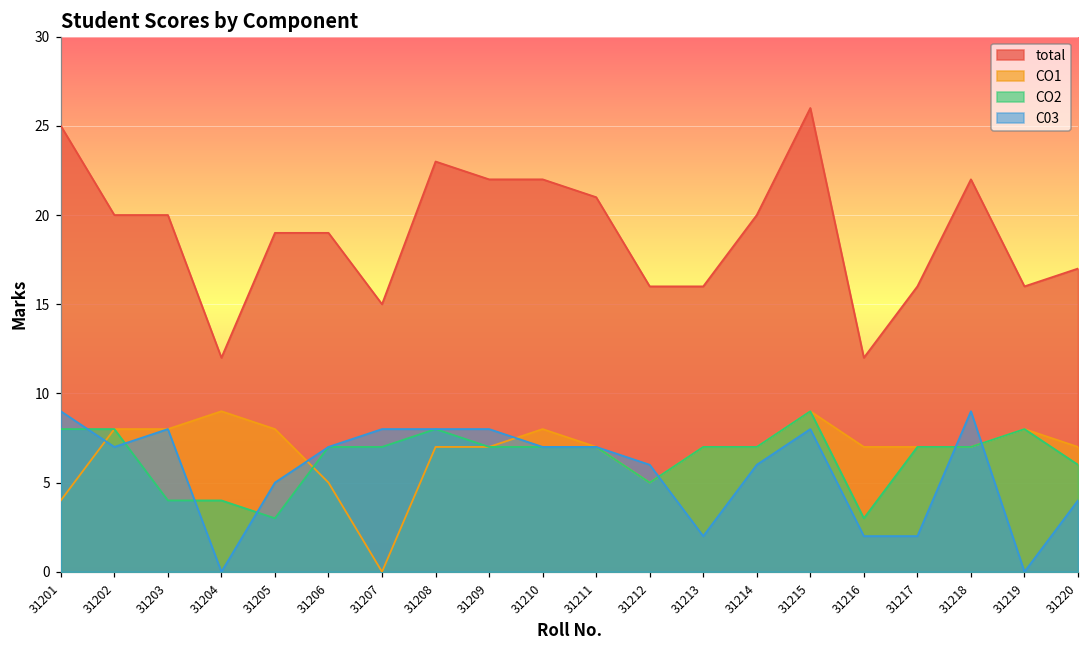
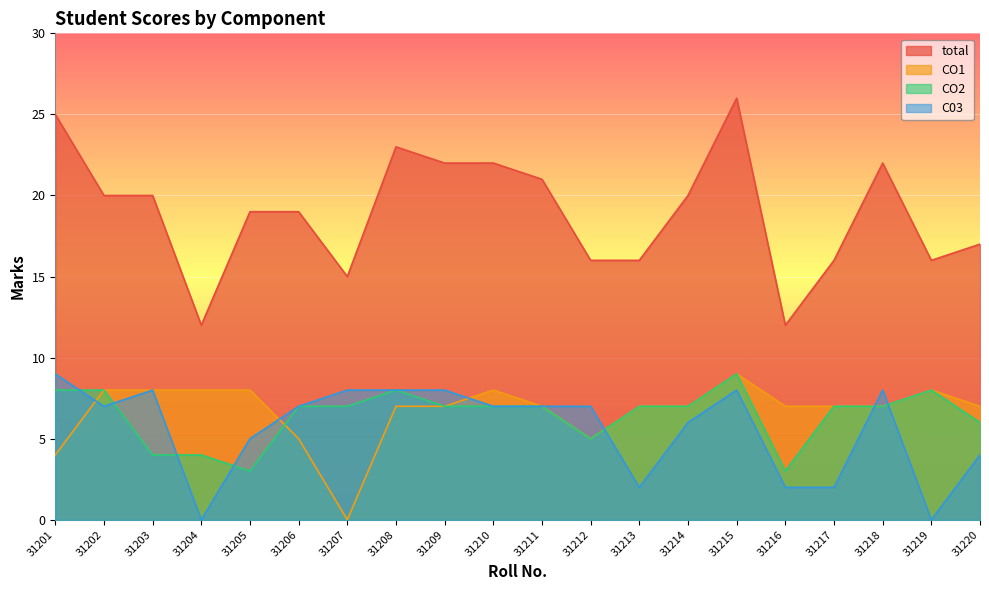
CO1, 31204: 9 -> 8
C03, 31212: 6 -> 7
C03, 31218: 9 -> 8
